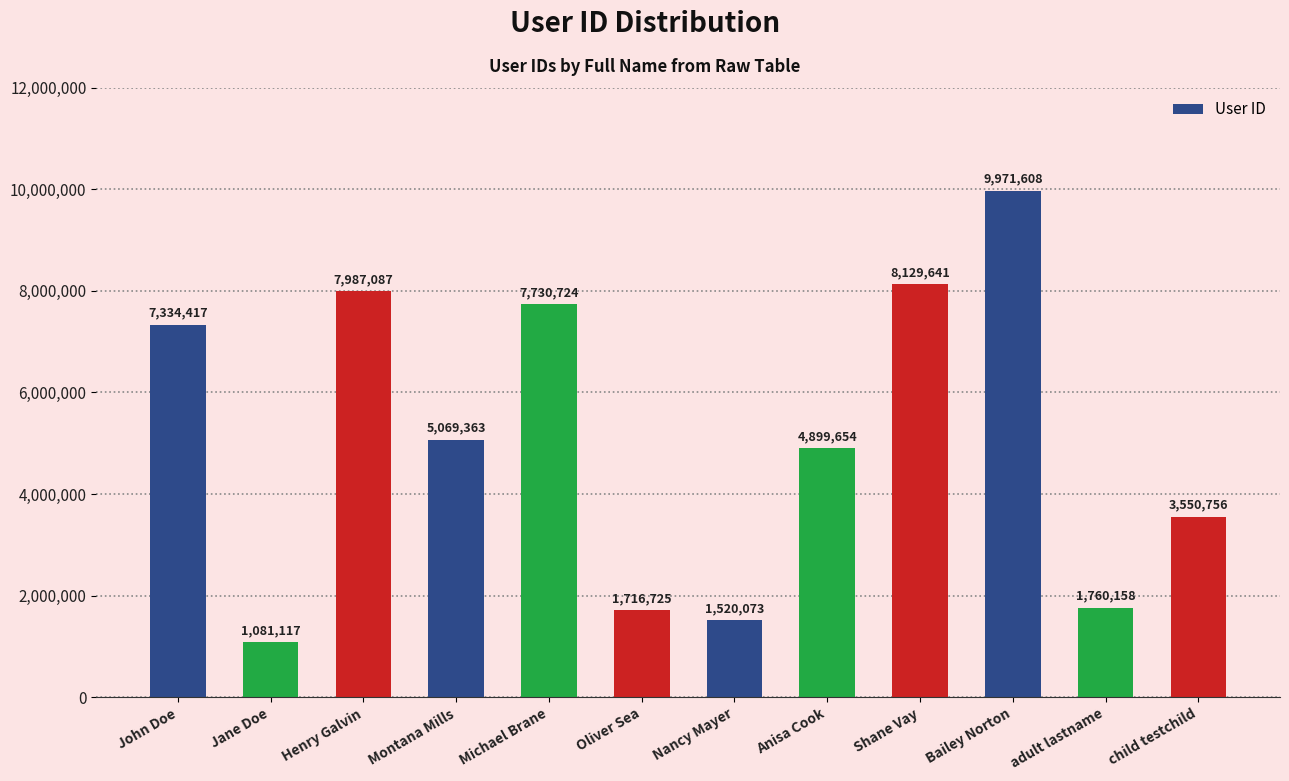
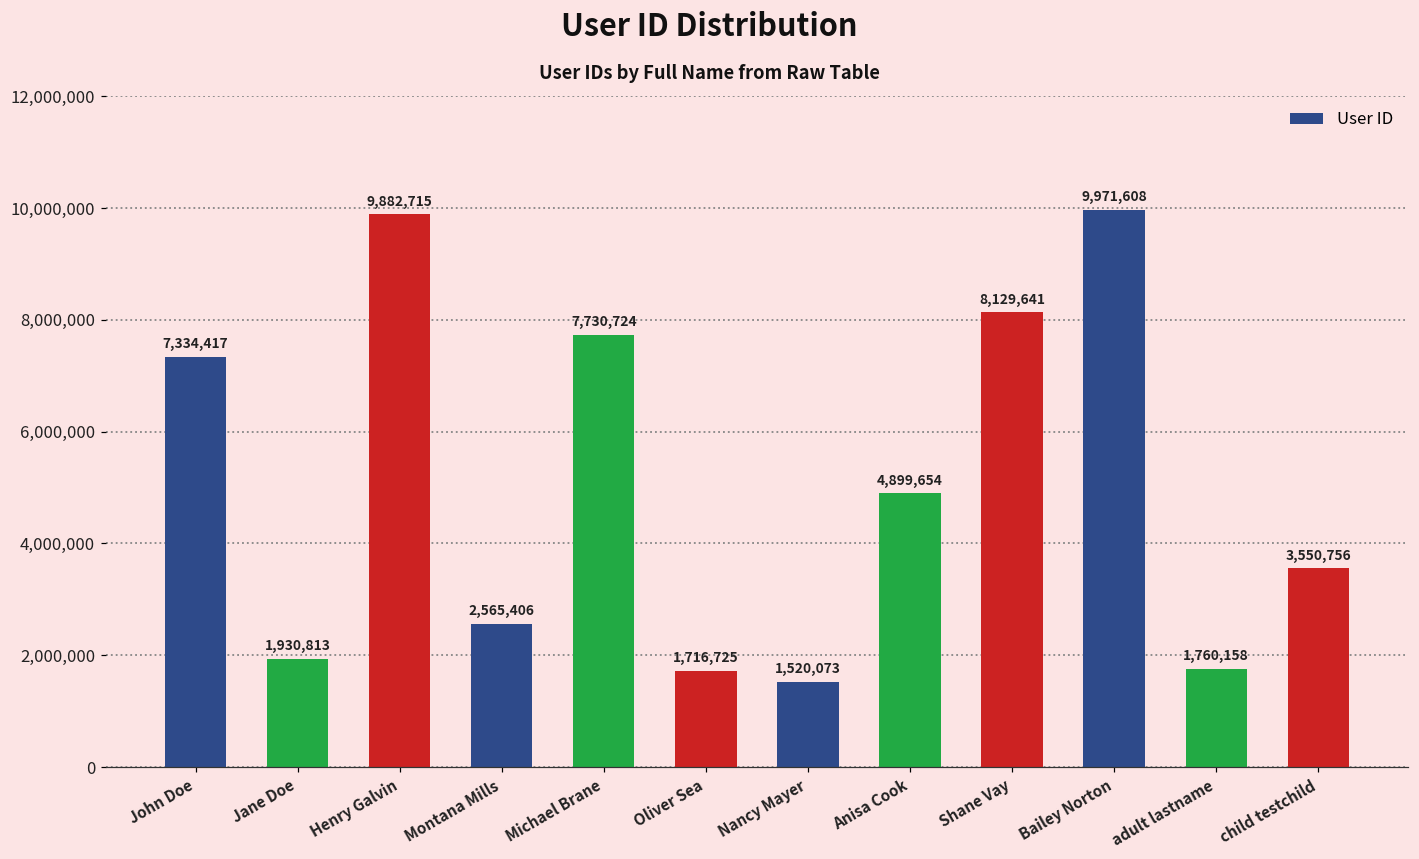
Jane Doe: 1,081,117 -> 1,930,813
Henry Galvin: 7,987,087 -> 9,882,715
Montana Mills: 5,069,363 -> 2,565,406
